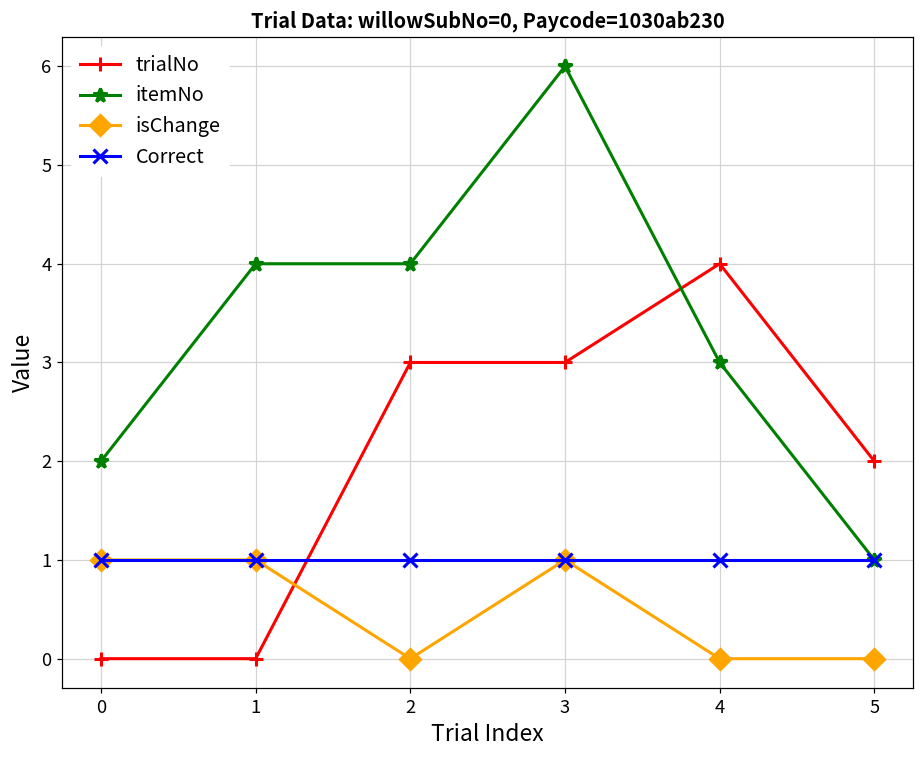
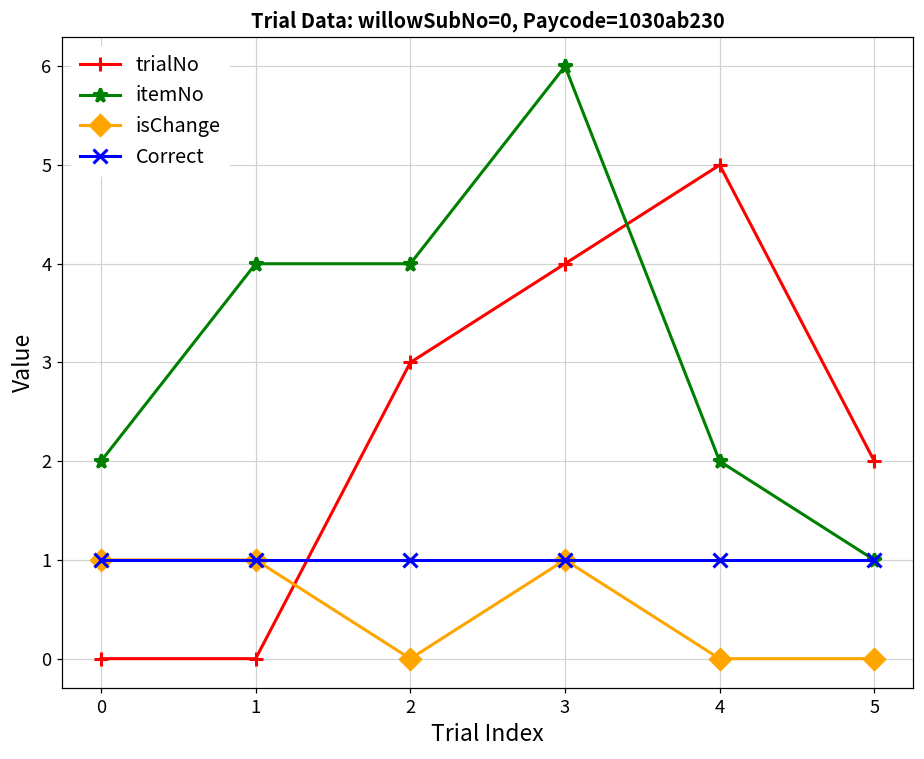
trialNo, 3: 3 -> 4
trialNo, 4: 4 -> 5
itemNo, 4: 3 -> 2
